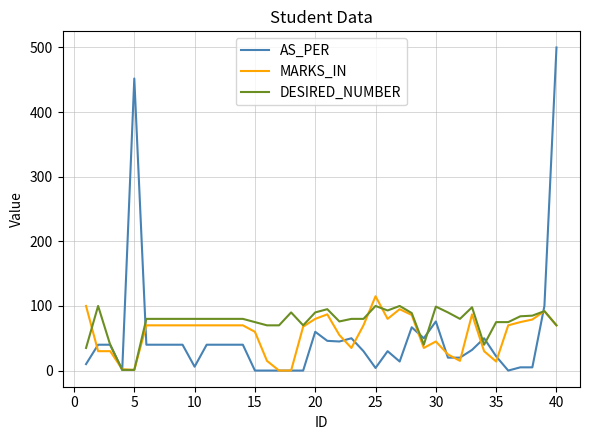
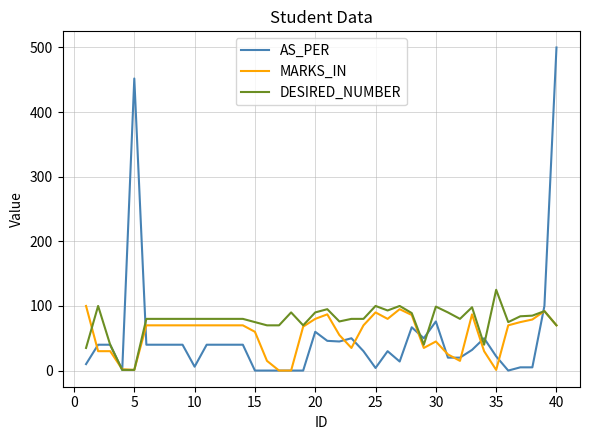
MARKS_IN, 25: 120 -> 90
MARKS_IN, 35: 10 -> 0
DESIRED_NUMBER, 35: 80 -> 130
